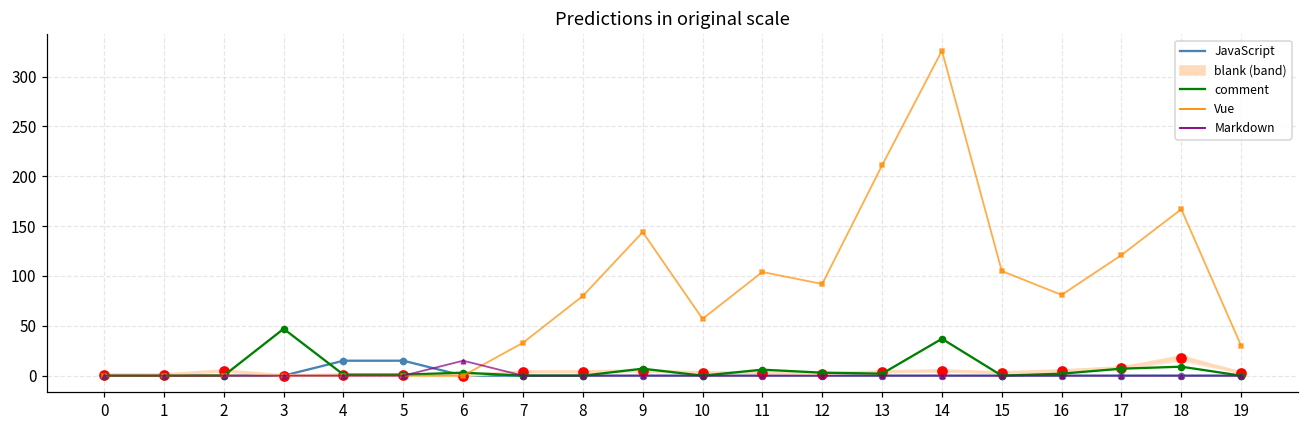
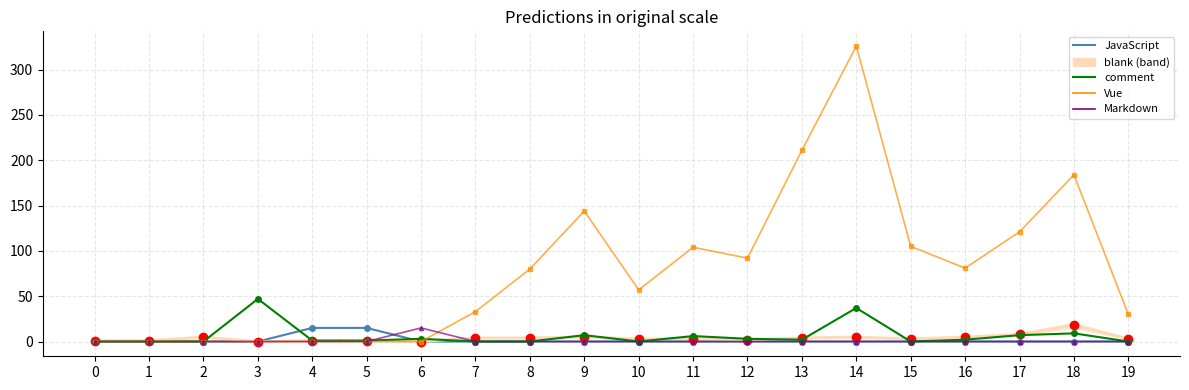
Vue, 18: 170 -> 180
